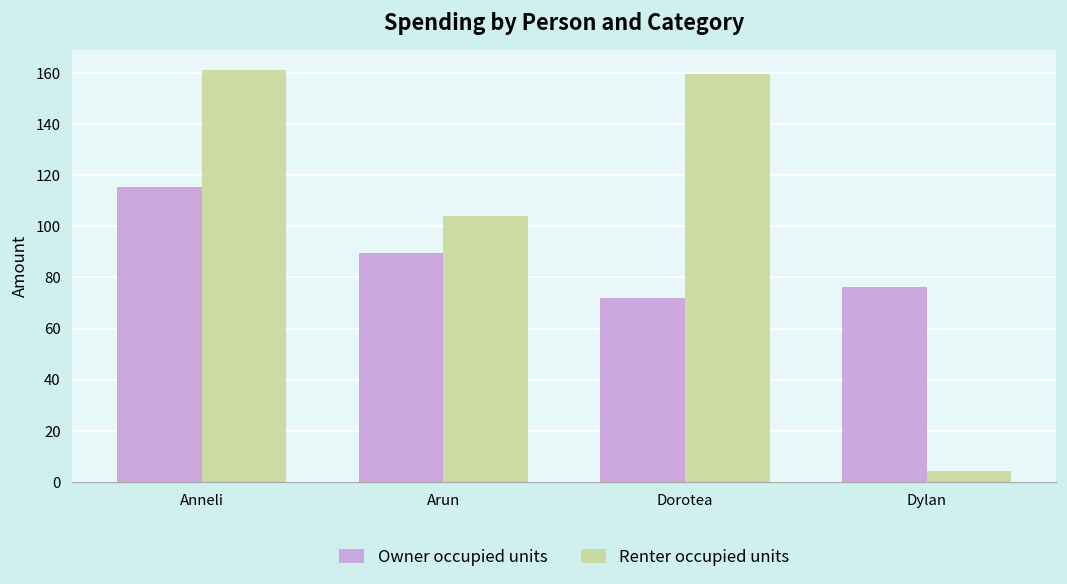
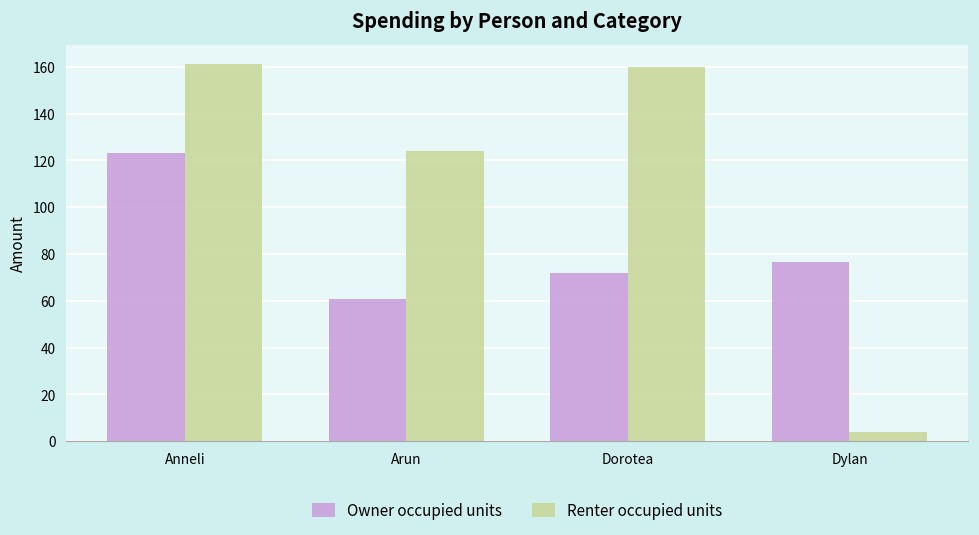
Owner occupied units, Anneli: 115 -> 123
Owner occupied units, Arun: 90 -> 61
Renter occupied units, Arun: 104 -> 124
